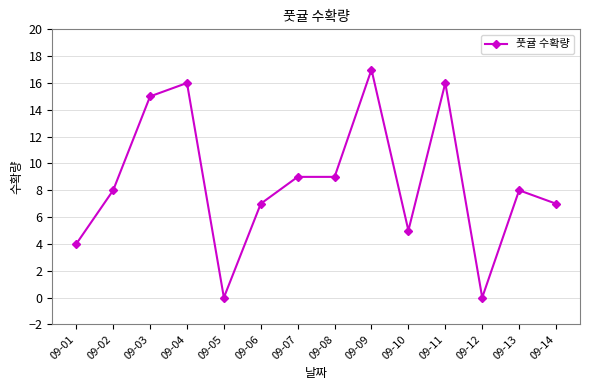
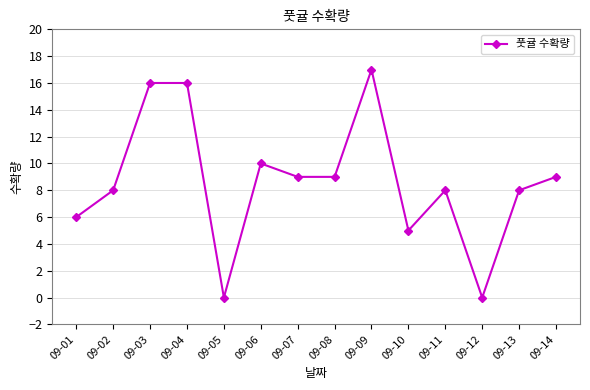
09-01: 4 -> 6
09-03: 15 -> 16
09-06: 7 -> 10
09-11: 16 -> 8
09-14: 7 -> 9
